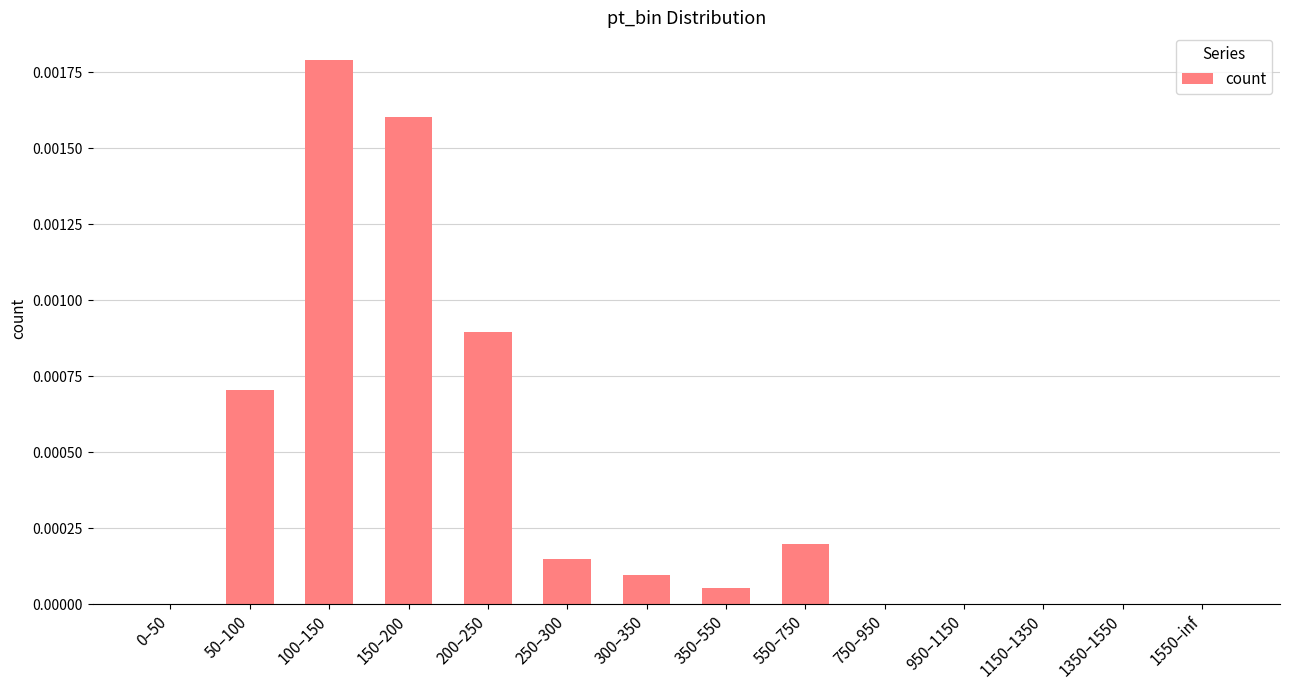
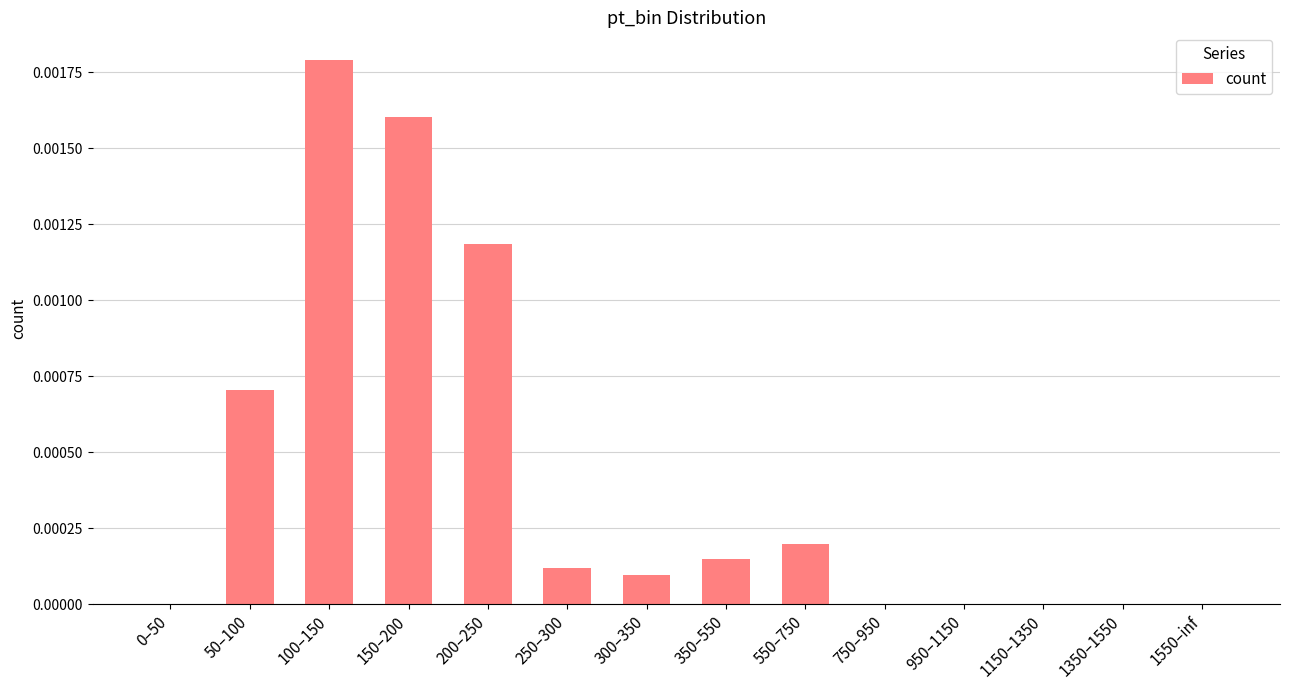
200–250: 0.00090 -> 0.00119
250–300: 0.00015 -> 0.00012
350–550: 0.00006 -> 0.00015
